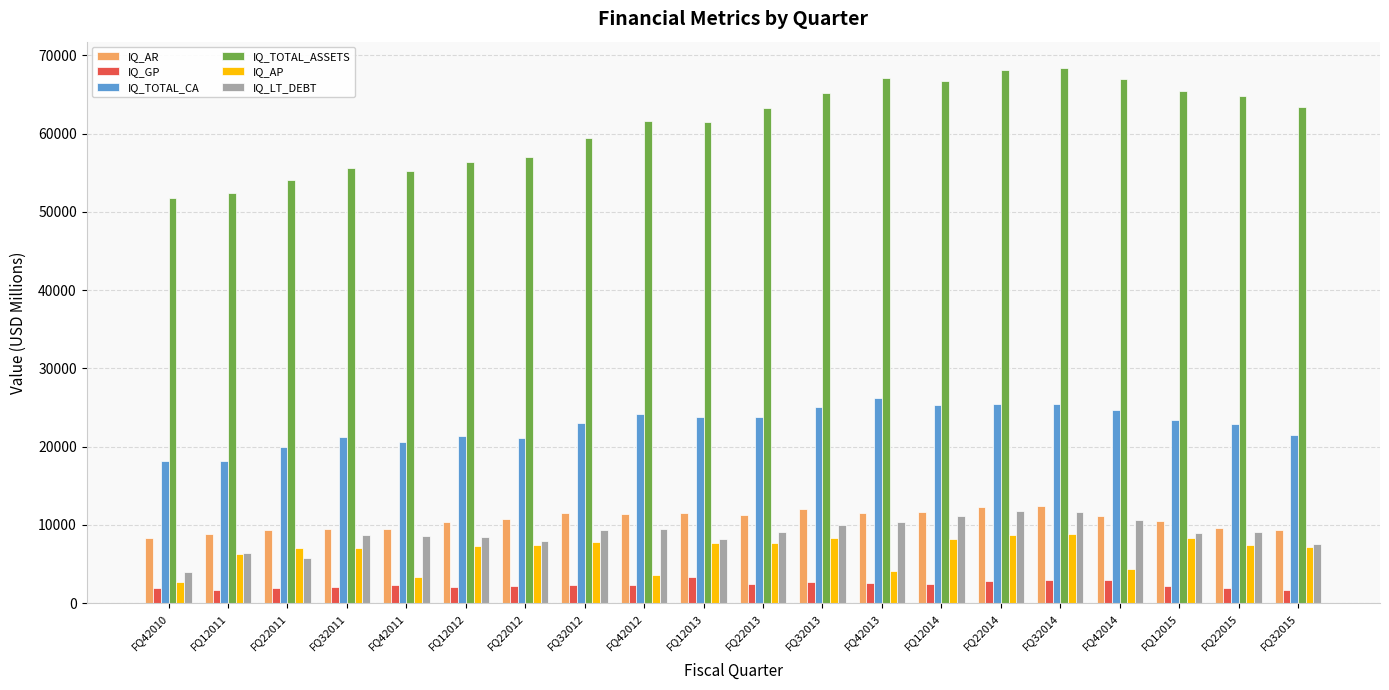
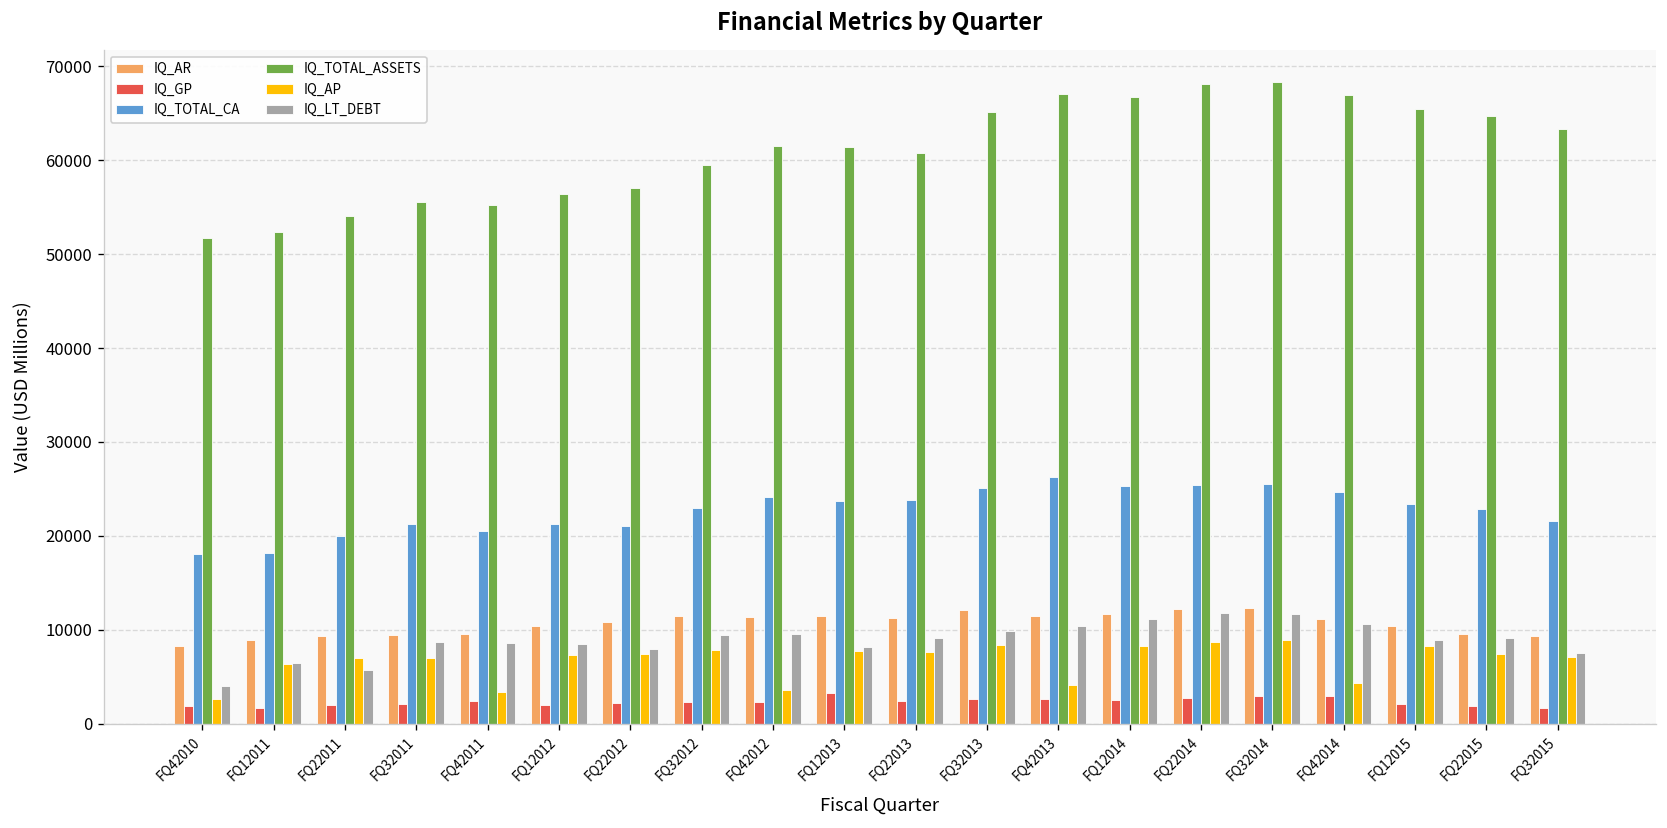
IQ_TOTAL_ASSETS, FQ22013: 63000 -> 61000
